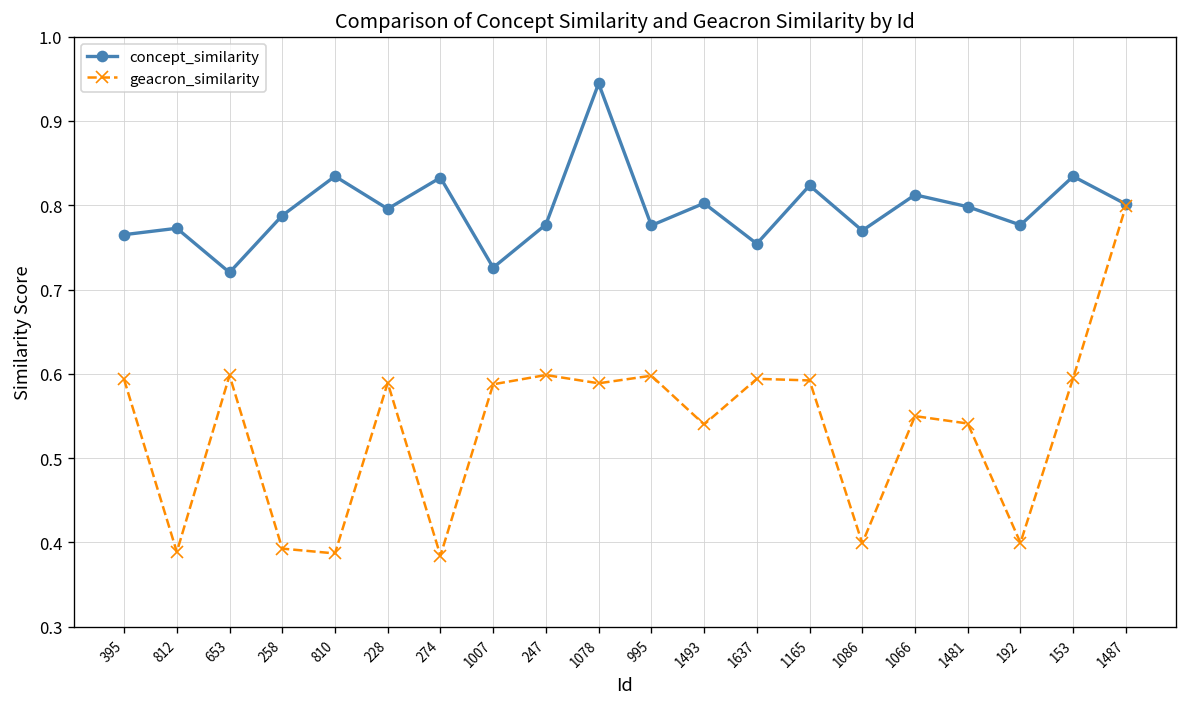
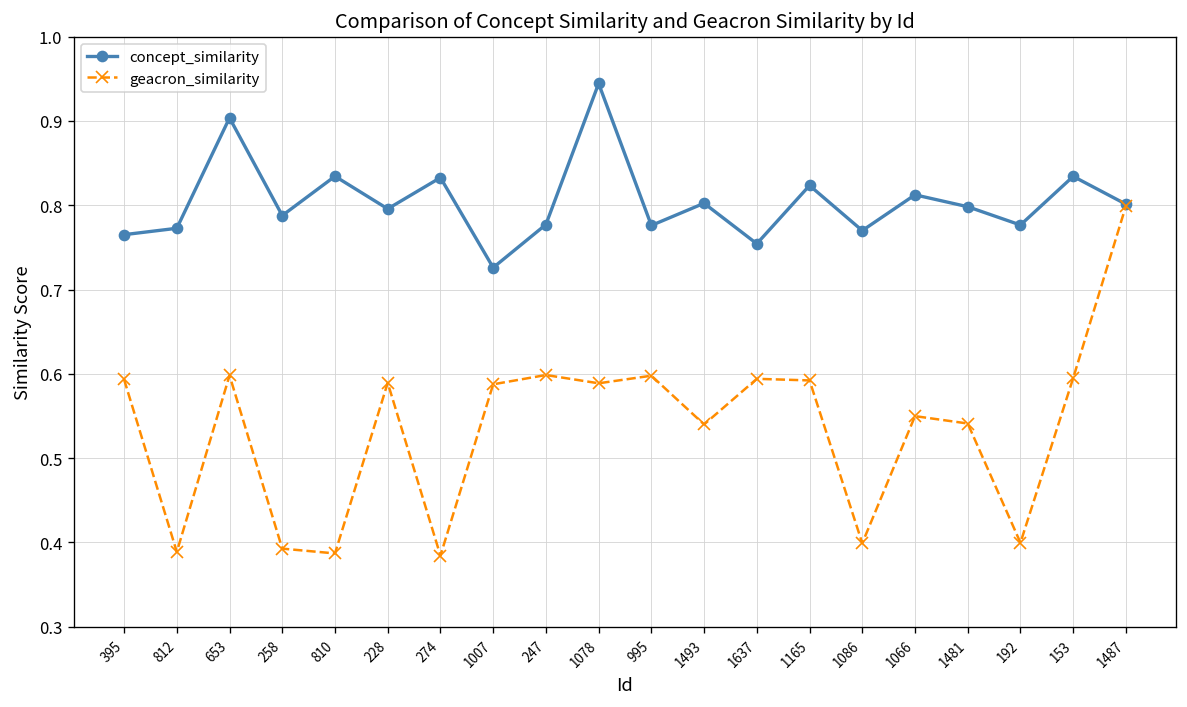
concept_similarity, 653: 0.72 -> 0.90
